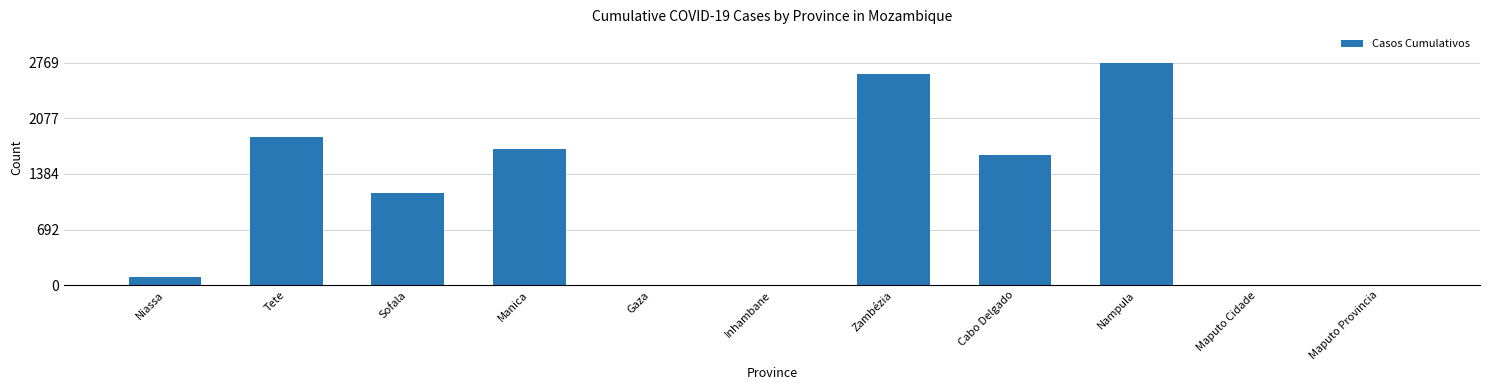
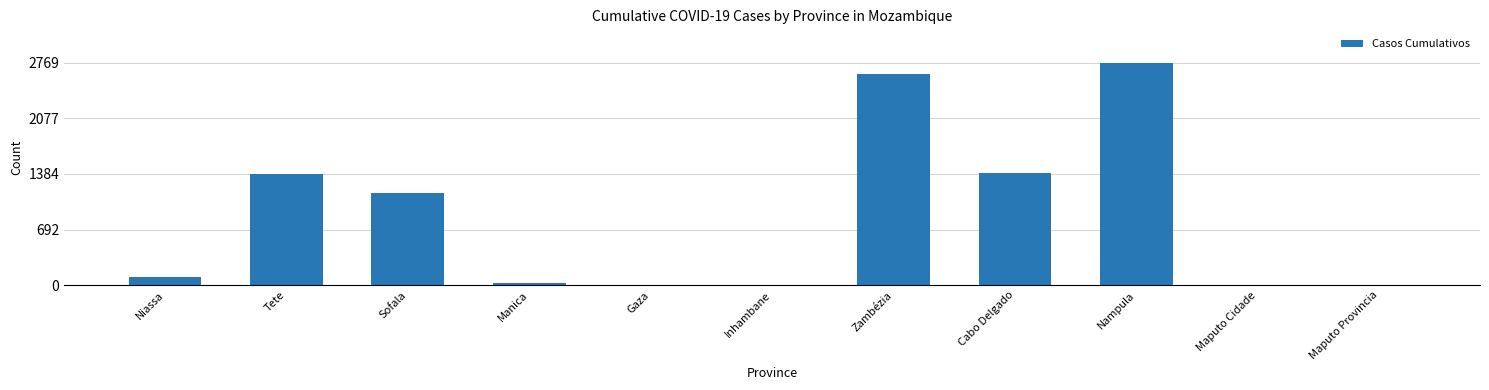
Tete: 1800 -> 1400
Manica: 1700 -> 0
Cabo Delgado: 1600 -> 1400
